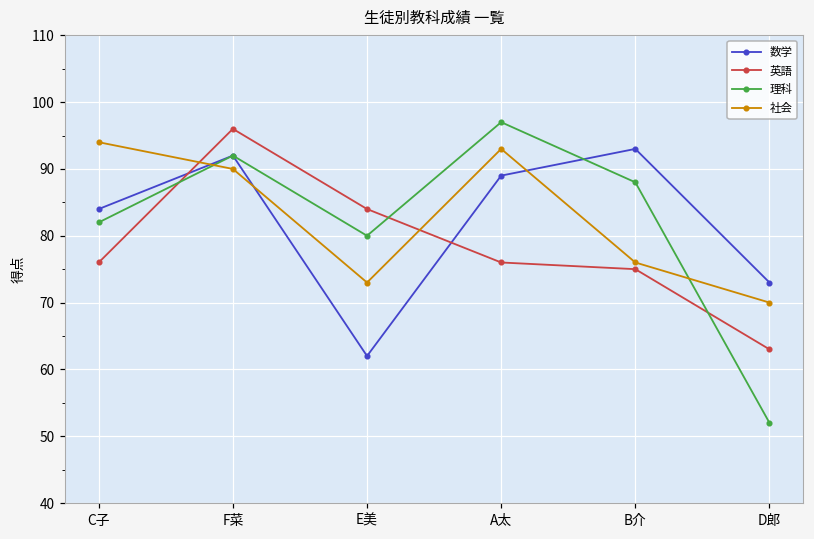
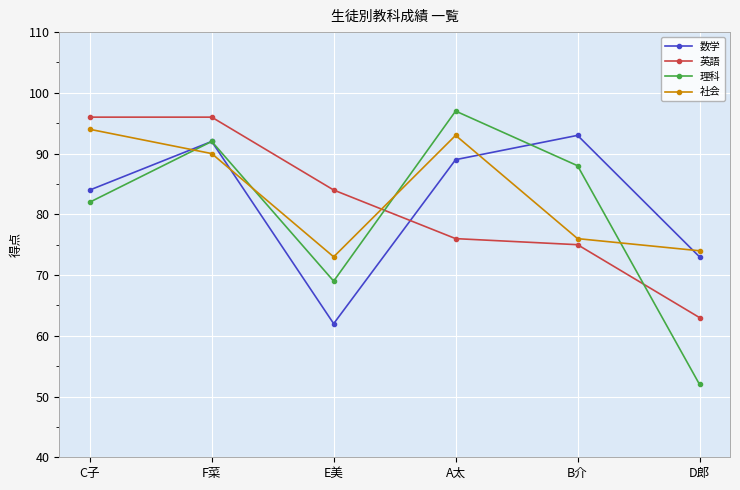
英語, C子: 76 -> 96
理科, E美: 80 -> 69
社会, D郎: 70 -> 74
